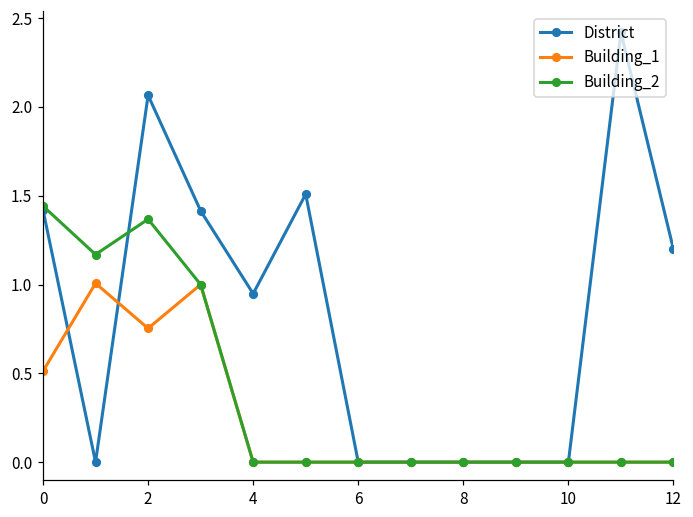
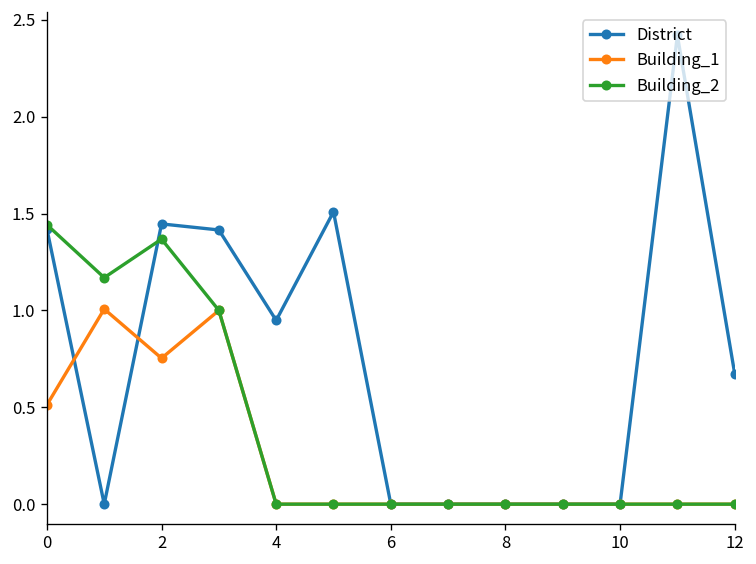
District, 2: 2.07 -> 1.45
District, 12: 1.20 -> 0.67
